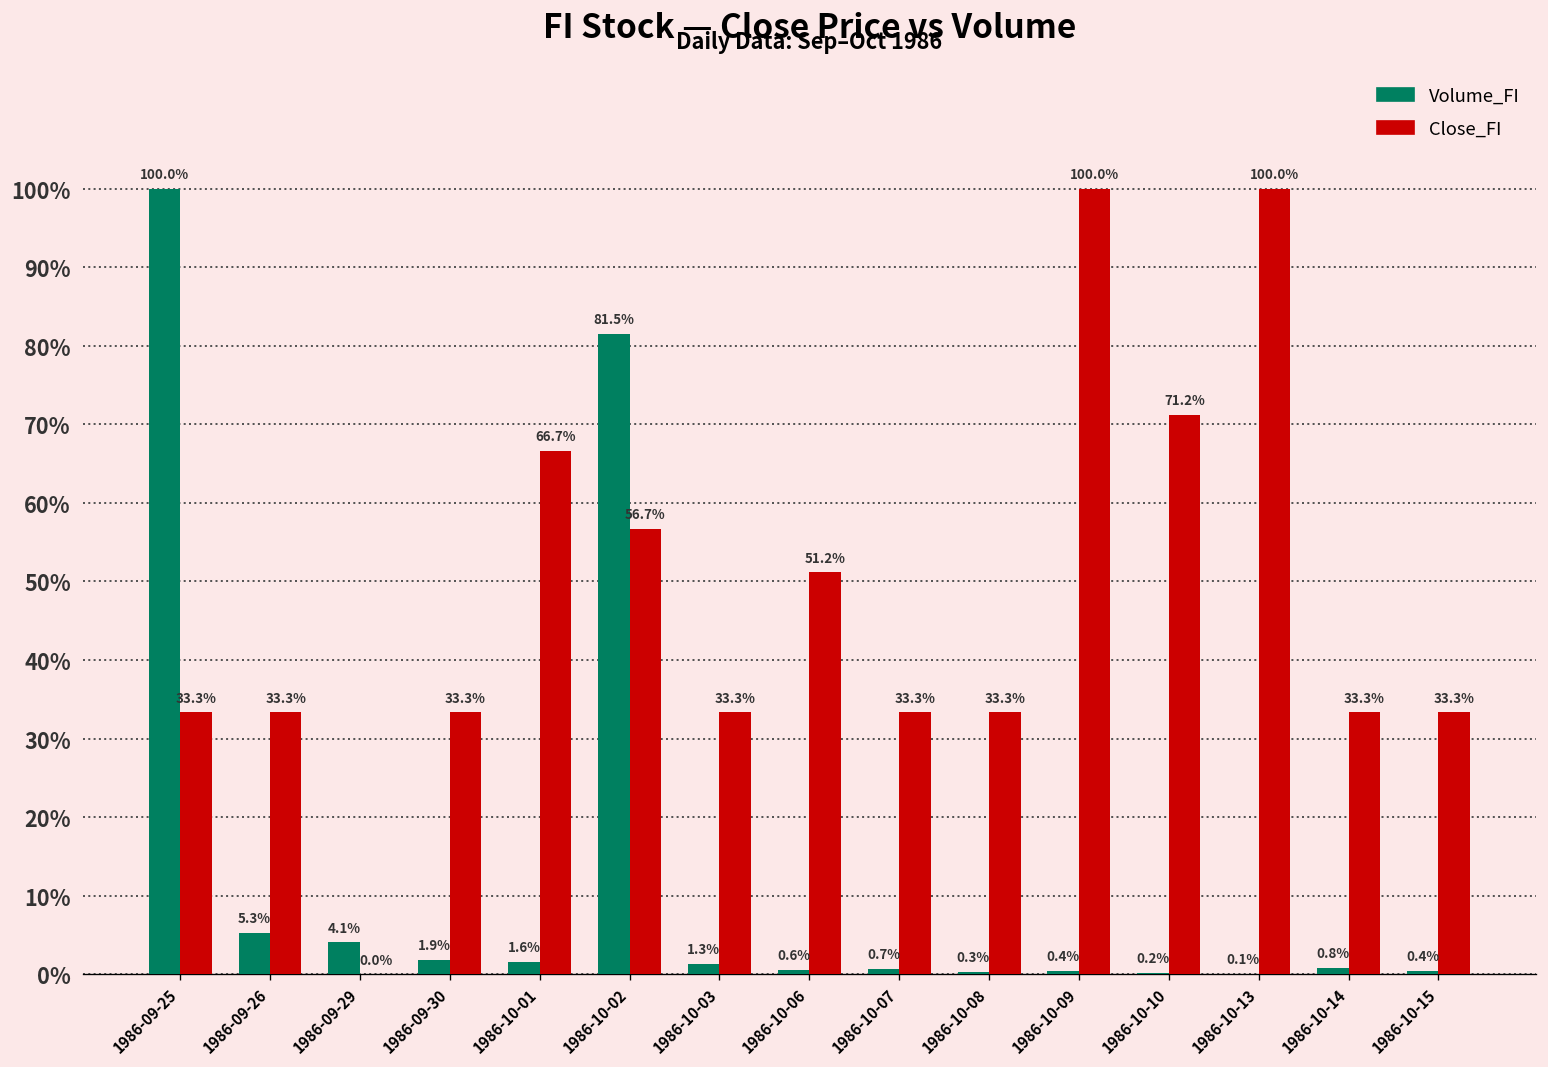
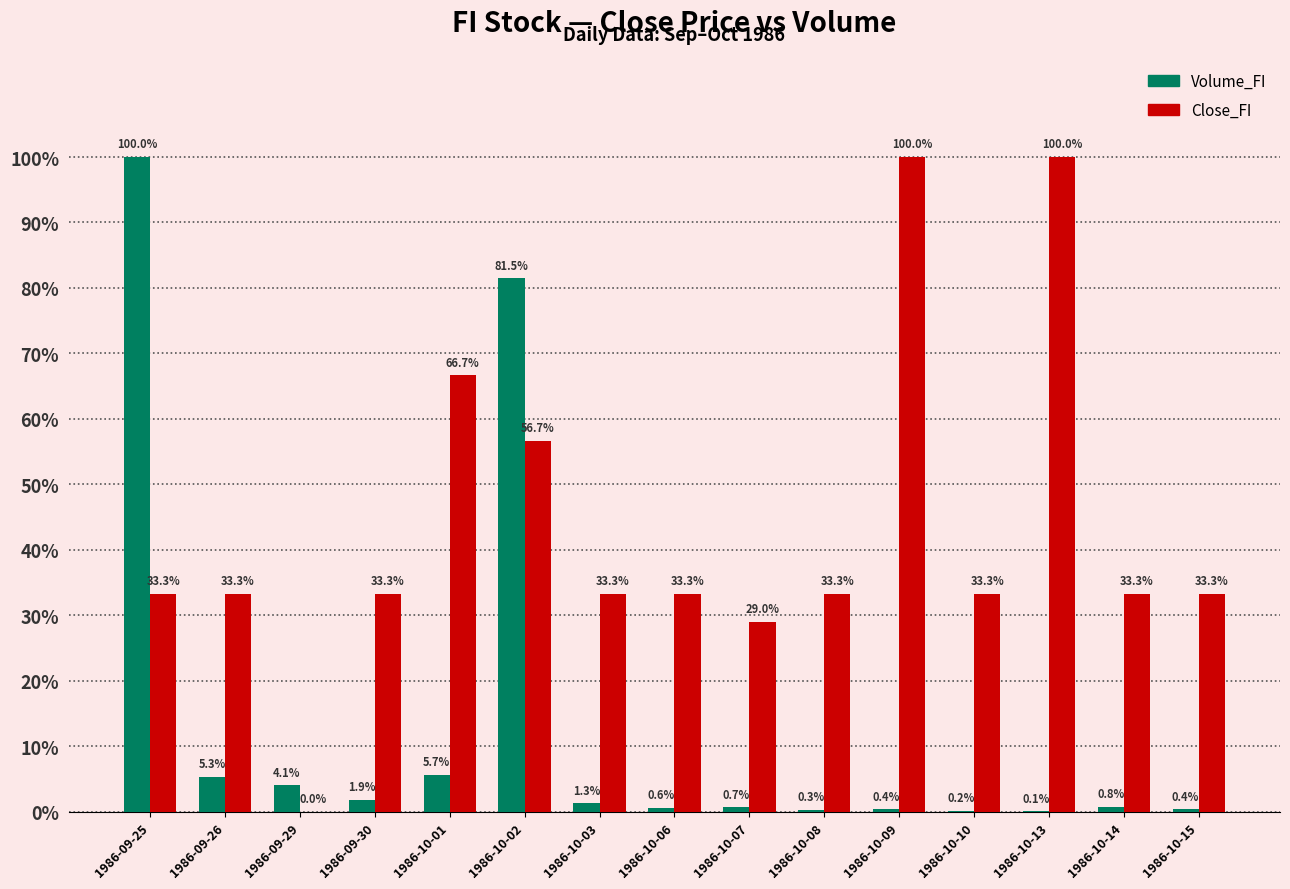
Volume_FI, 1986-10-01: 1.6% -> 5.7%
Close_FI, 1986-10-06: 51.2% -> 33.3%
Close_FI, 1986-10-07: 33.3% -> 29.0%
Close_FI, 1986-10-10: 71.2% -> 33.3%
